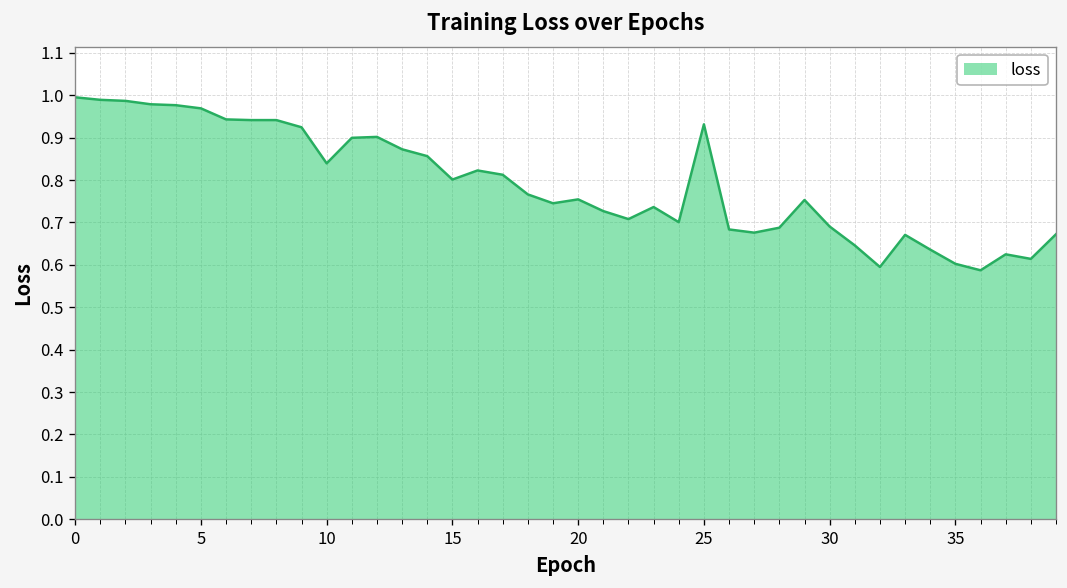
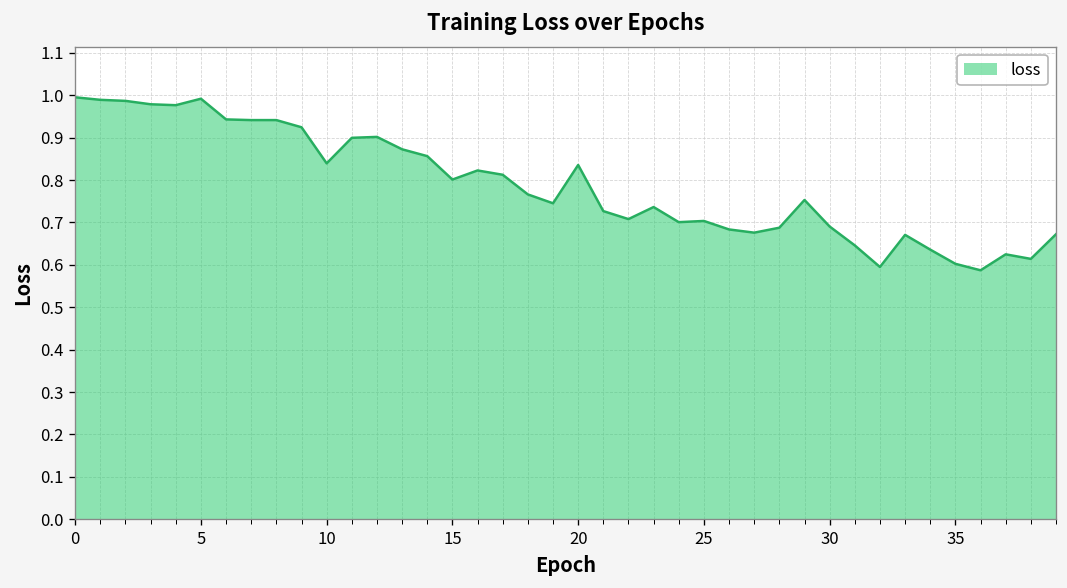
5: 0.97 -> 0.99
20: 0.75 -> 0.84
25: 0.93 -> 0.70
